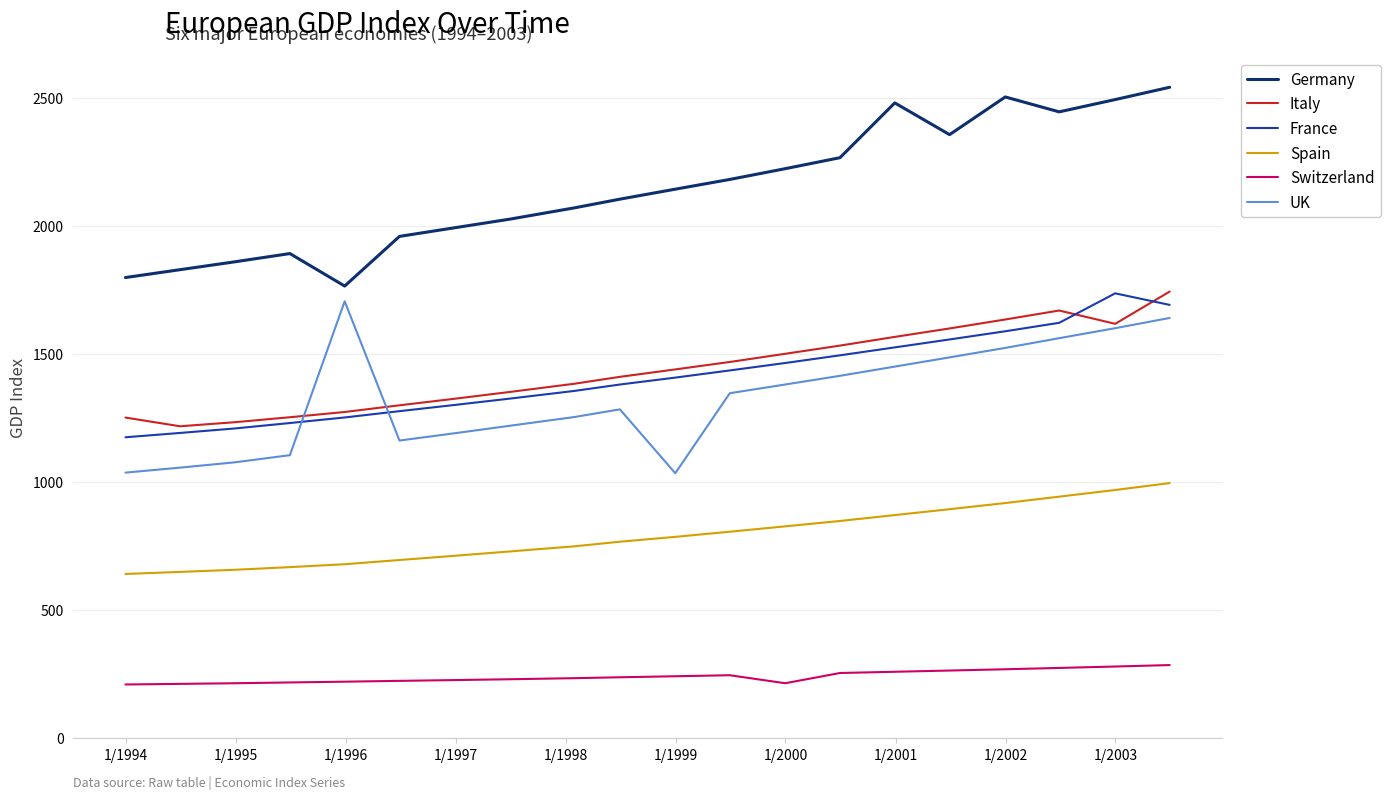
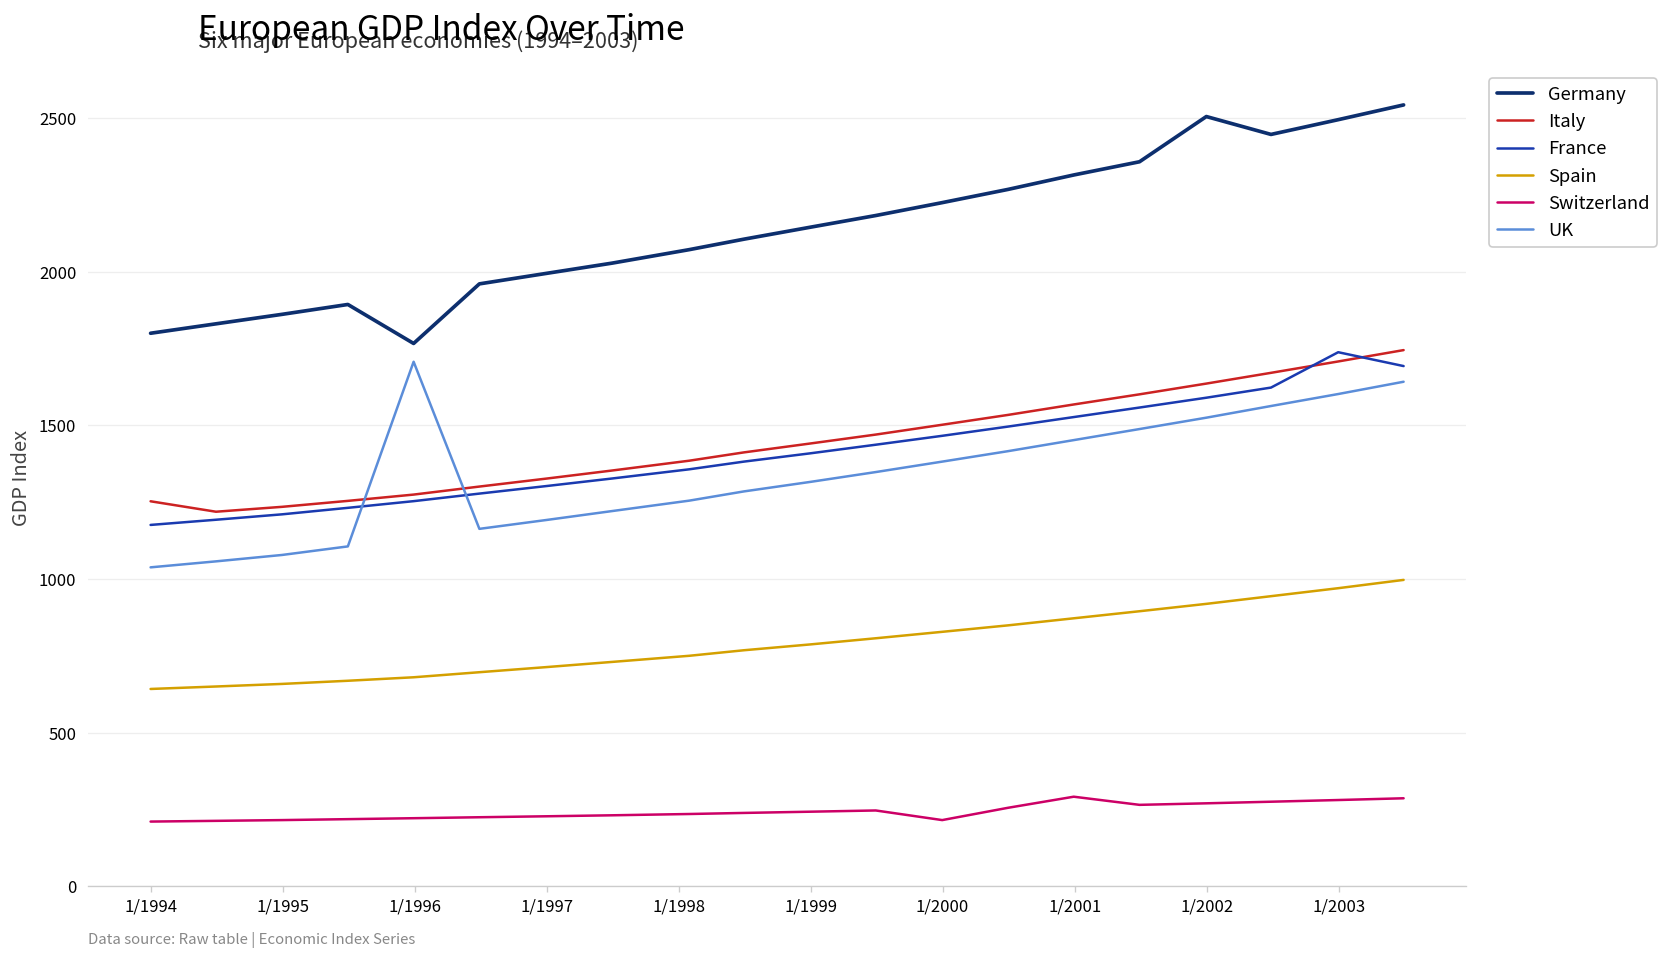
UK, 1/1999: 1040 -> 1320
Germany, 1/2001: 2480 -> 2320
Switzerland, 1/2001: 260 -> 290
Italy, 1/2003: 1620 -> 1710
